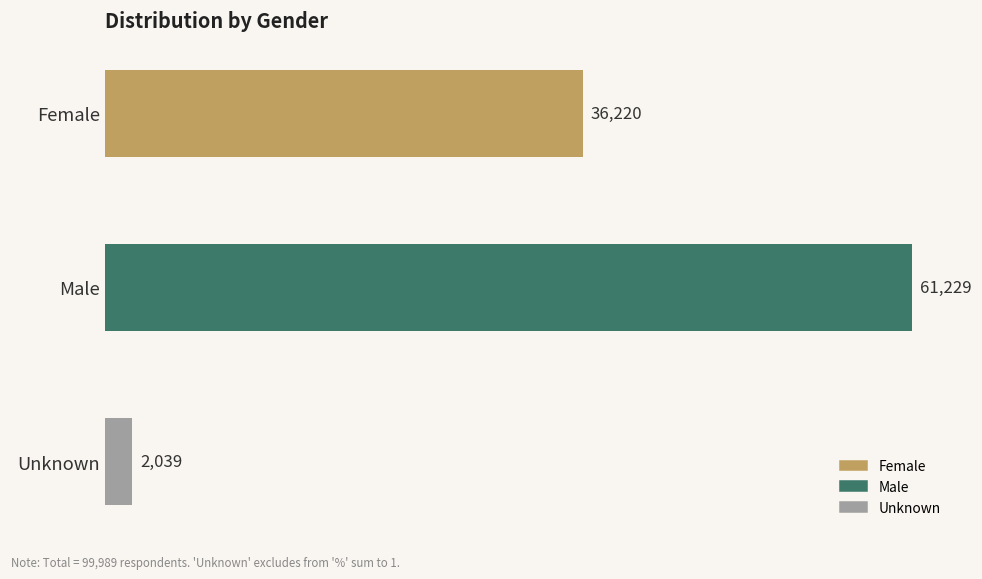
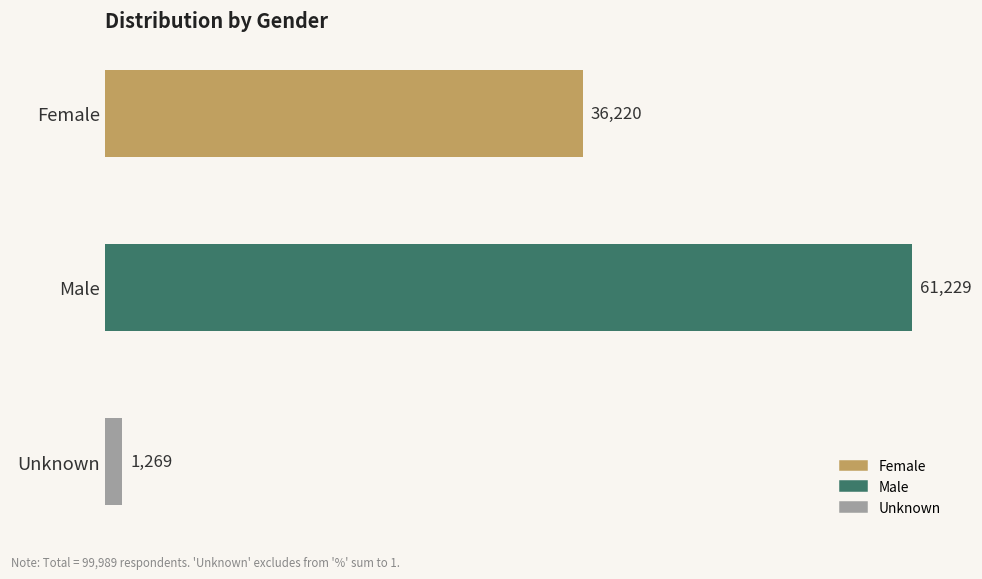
Unknown: 2,039 -> 1,269
